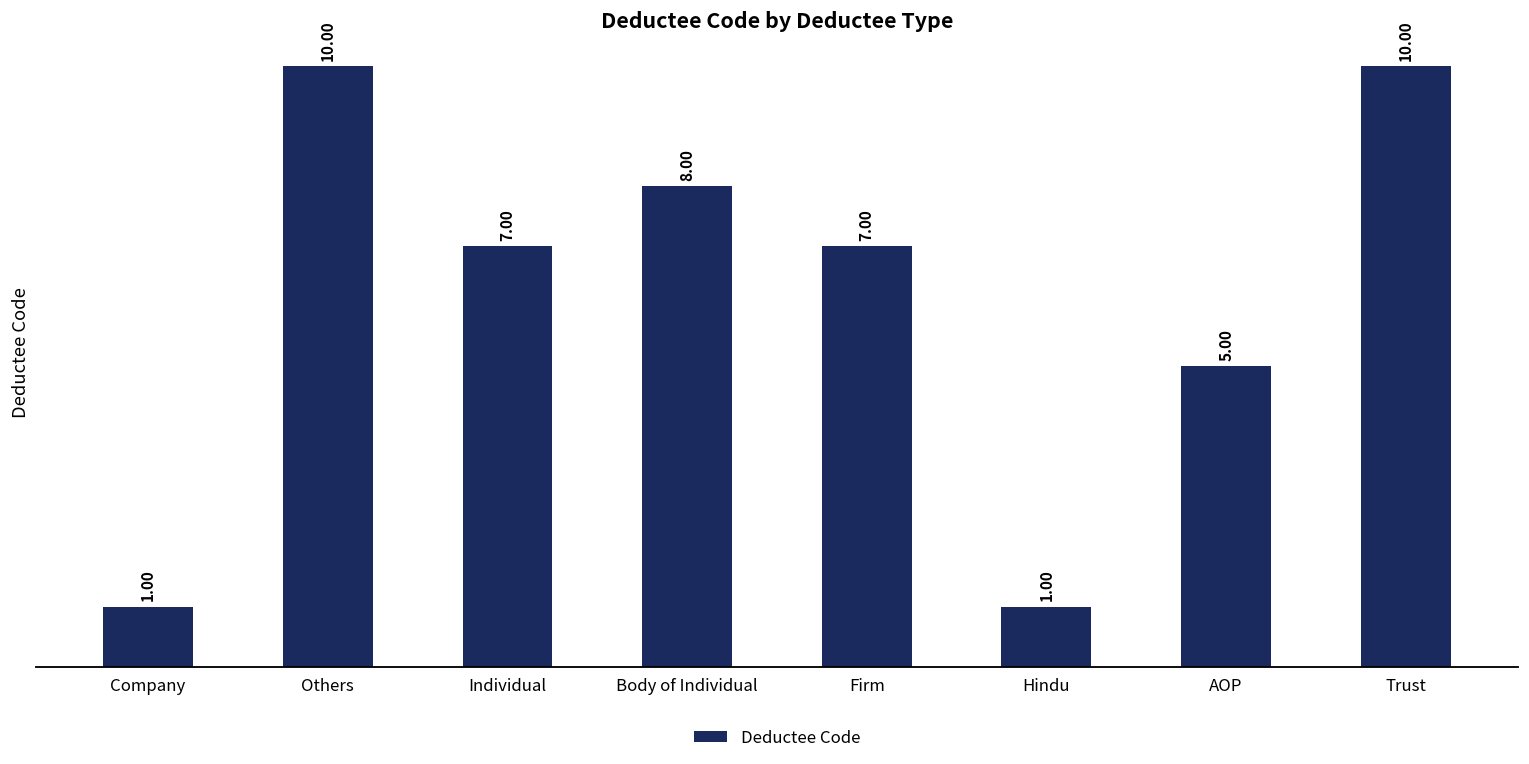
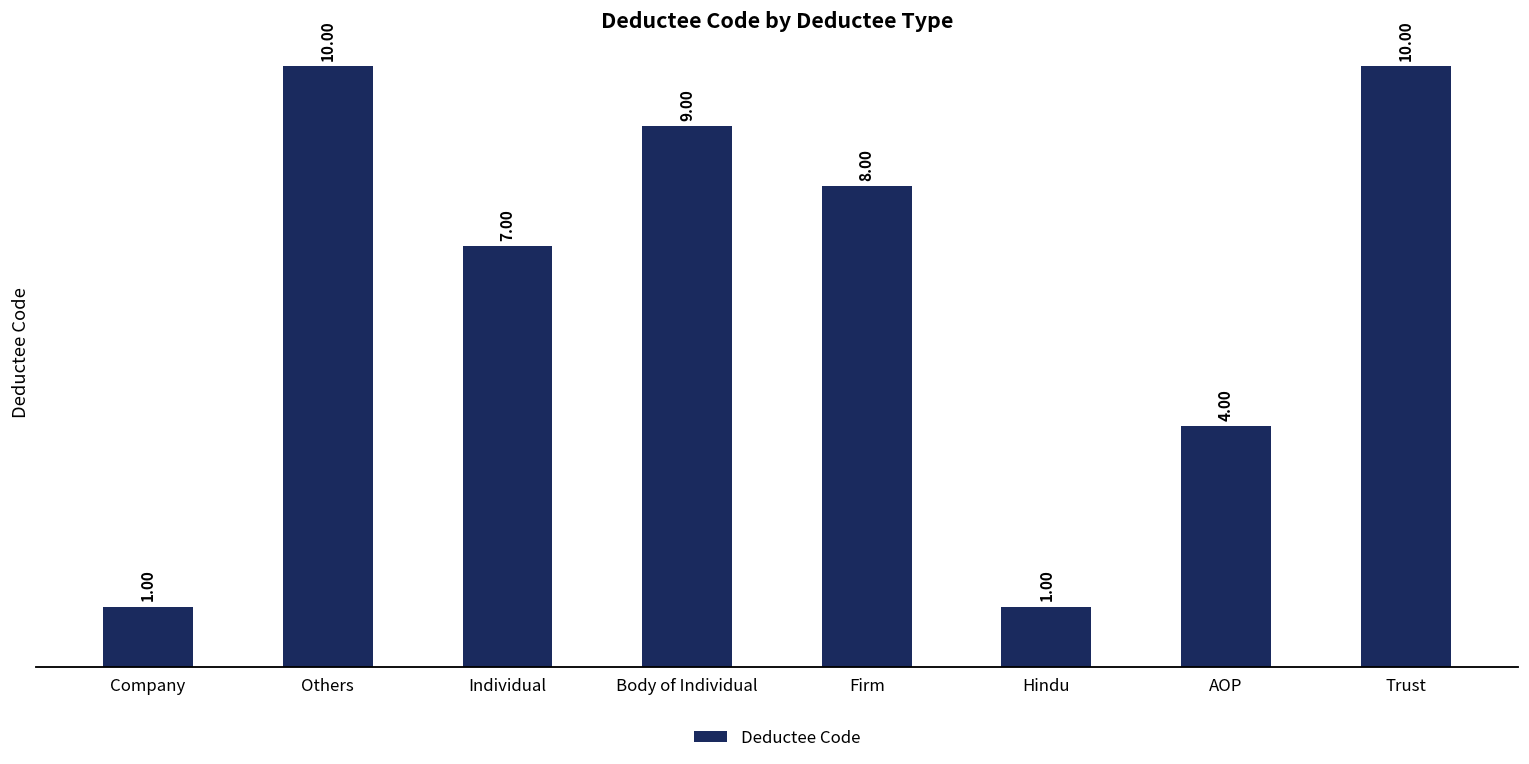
Body of Individual: 8.00 -> 9.00
Firm: 7.00 -> 8.00
AOP: 5.00 -> 4.00
